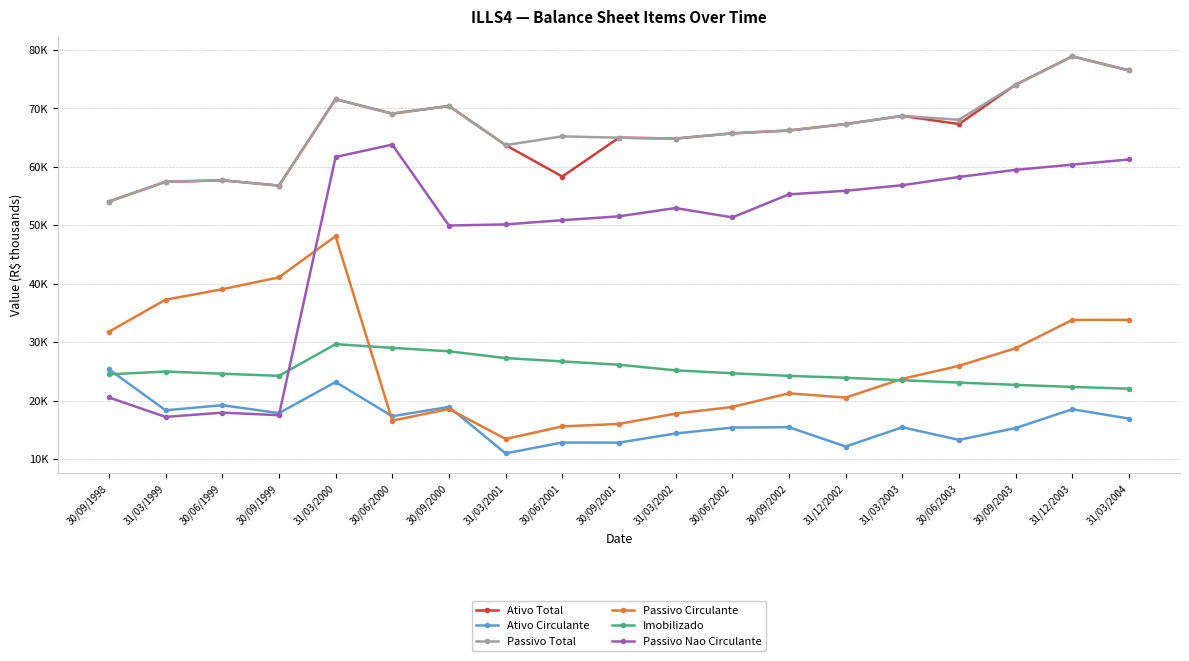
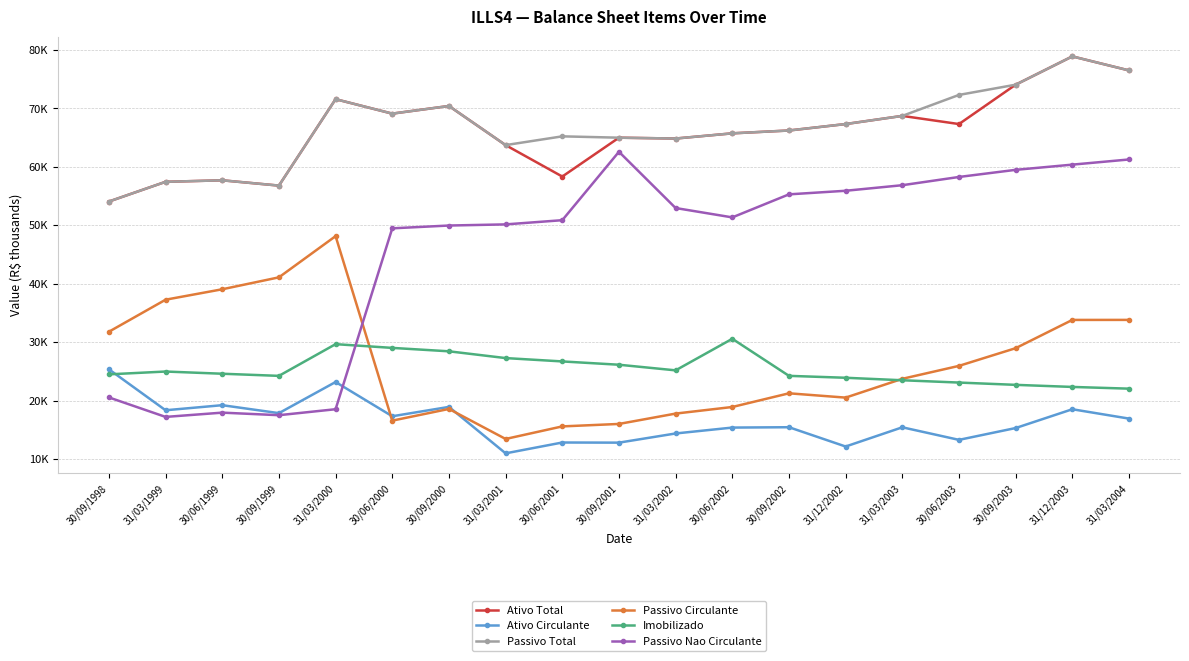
Passivo Nao Circulante, 31/03/2000: 62000 -> 19000
Passivo Nao Circulante, 30/06/2000: 64000 -> 49000
Passivo Nao Circulante, 30/09/2001: 52000 -> 63000
Imobilizado, 30/06/2002: 25000 -> 31000
Passivo Total, 30/06/2003: 68000 -> 72000
